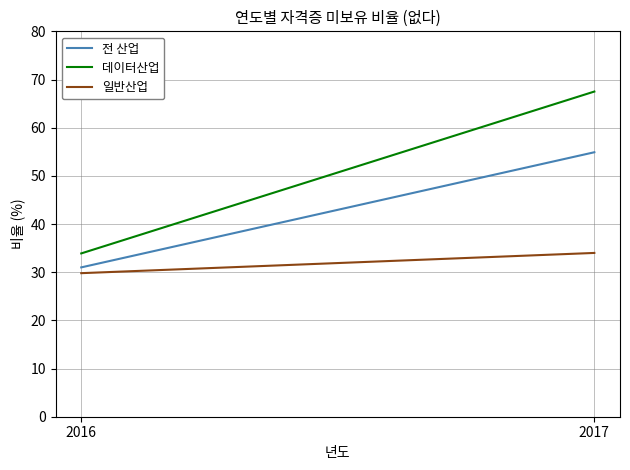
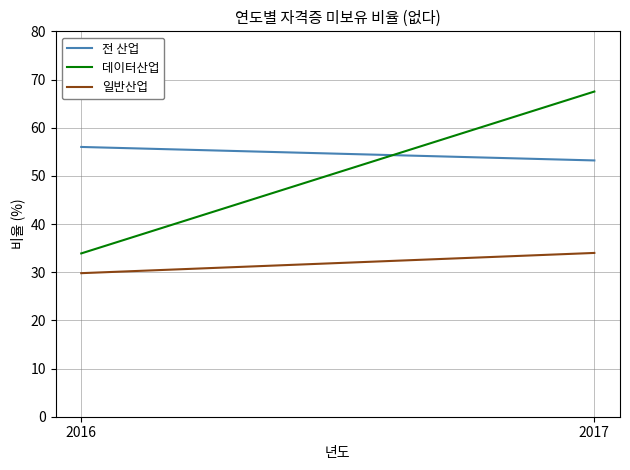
전 산업, 2016: 31 -> 56
전 산업, 2017: 55 -> 53
